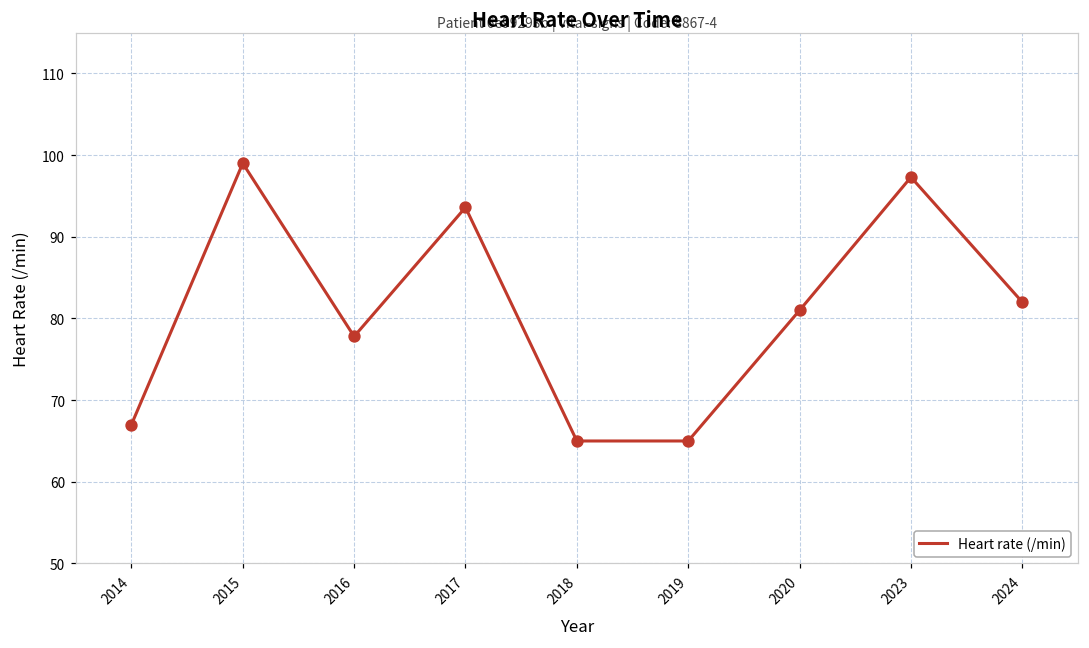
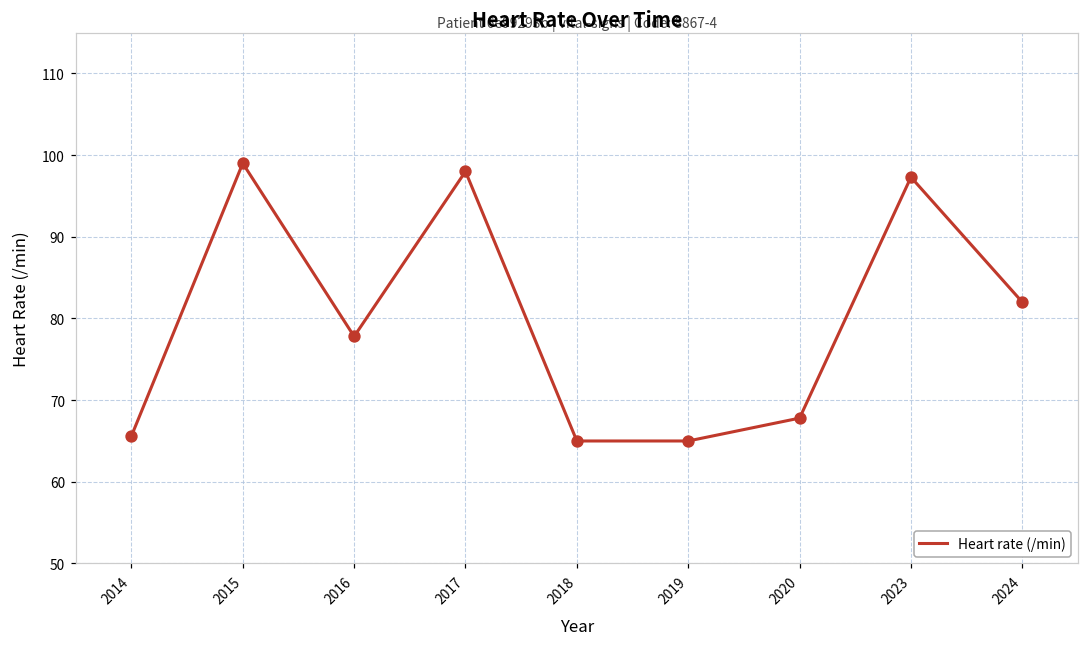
2014: 67 -> 66
2017: 94 -> 98
2020: 81 -> 68
